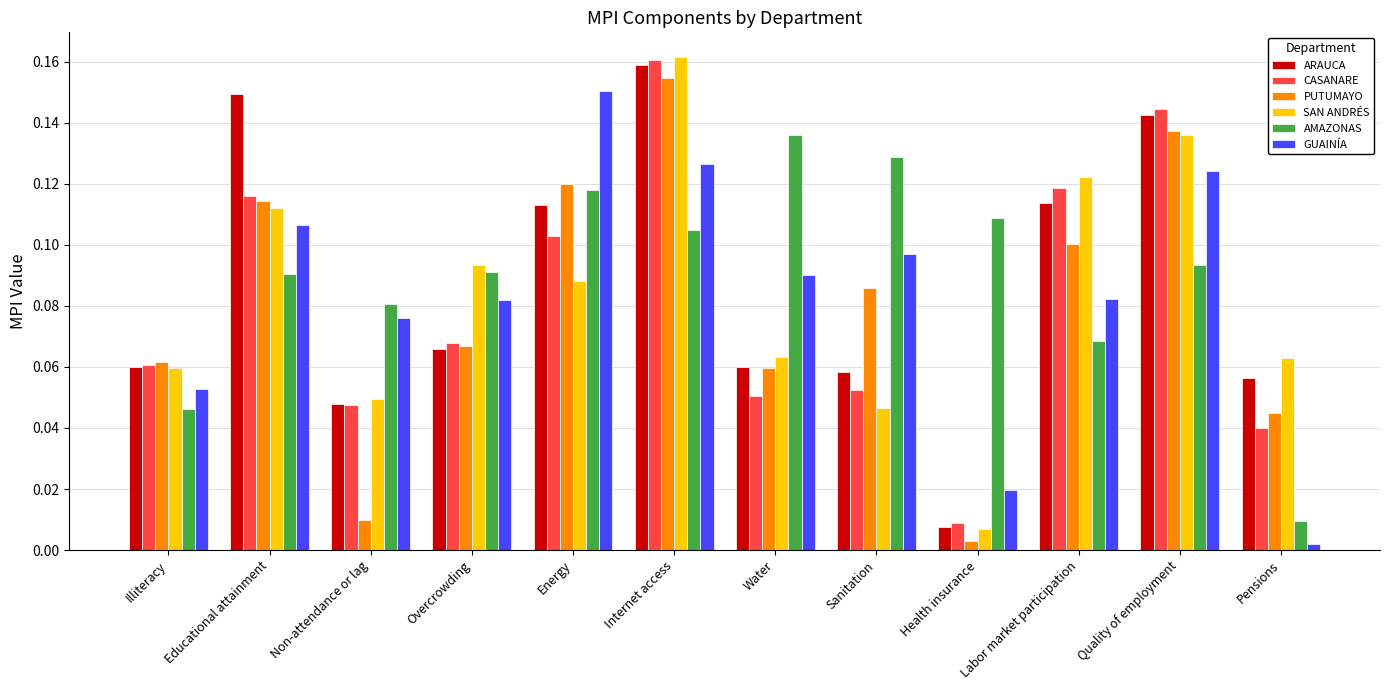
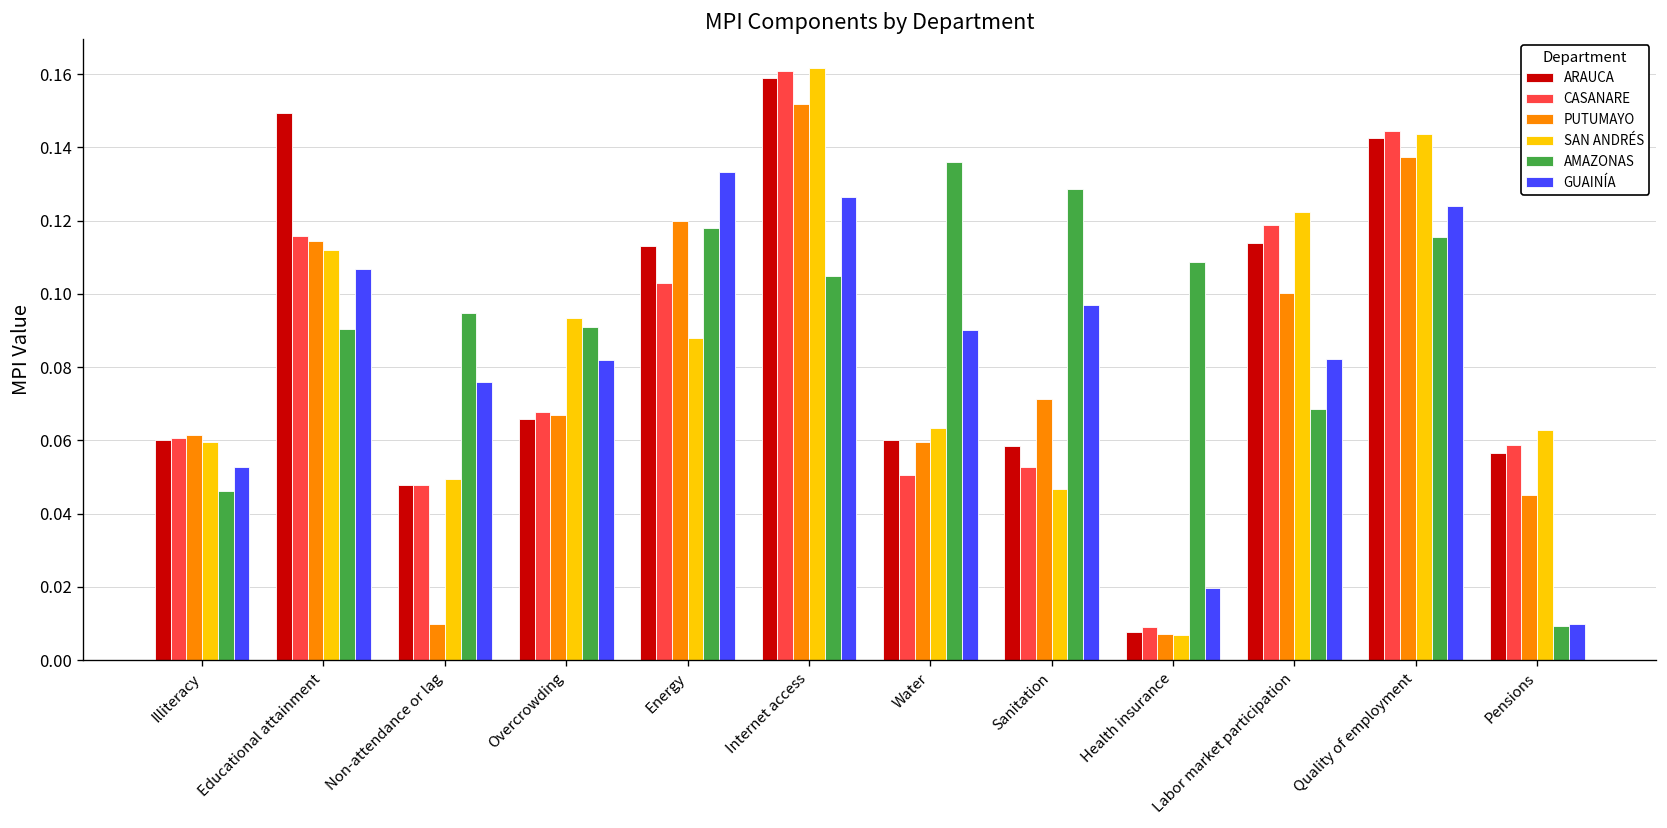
AMAZONAS, Non-attendance or lag: 0.081 -> 0.095
GUAINÍA, Energy: 0.150 -> 0.133
PUTUMAYO, Internet access: 0.155 -> 0.152
PUTUMAYO, Sanitation: 0.086 -> 0.071
PUTUMAYO, Health insurance: 0.003 -> 0.007
SAN ANDRÉS, Quality of employment: 0.136 -> 0.144
AMAZONAS, Quality of employment: 0.093 -> 0.116
CASANARE, Pensions: 0.040 -> 0.059
GUAINÍA, Pensions: 0.002 -> 0.010
